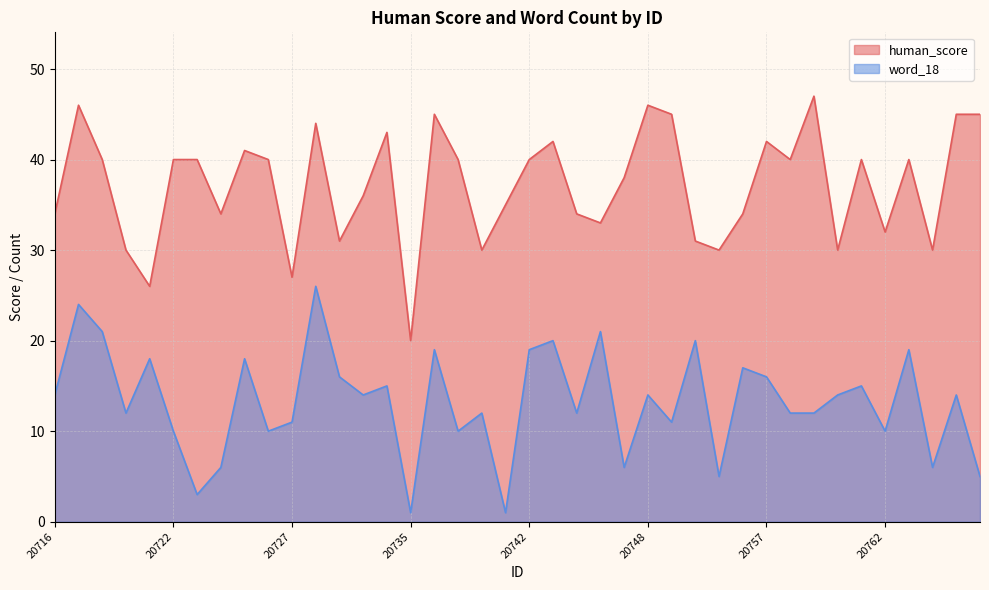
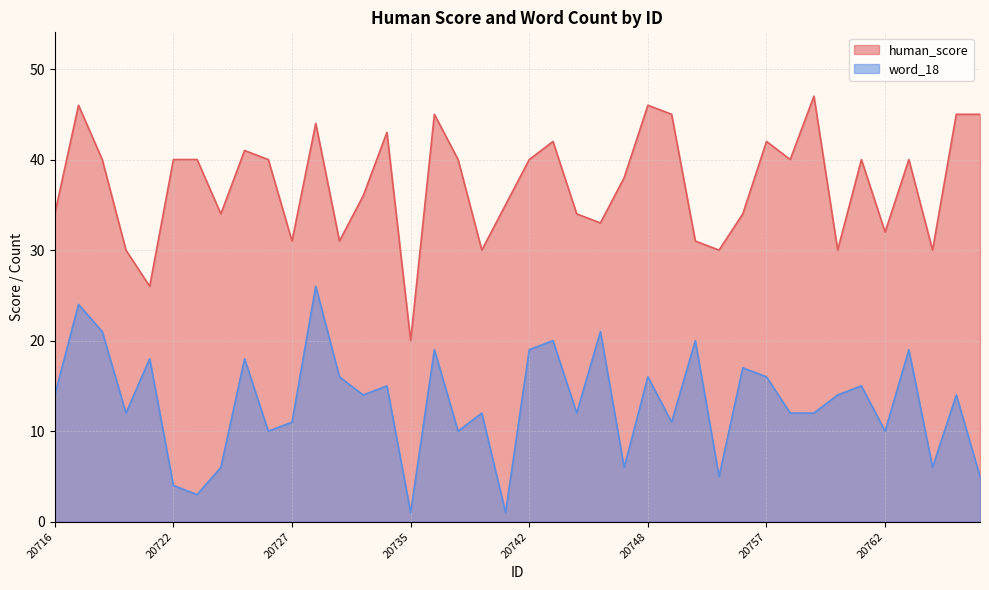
word_18, 20722: 10 -> 4
human_score, 20727: 27 -> 31
word_18, 20748: 14 -> 16
